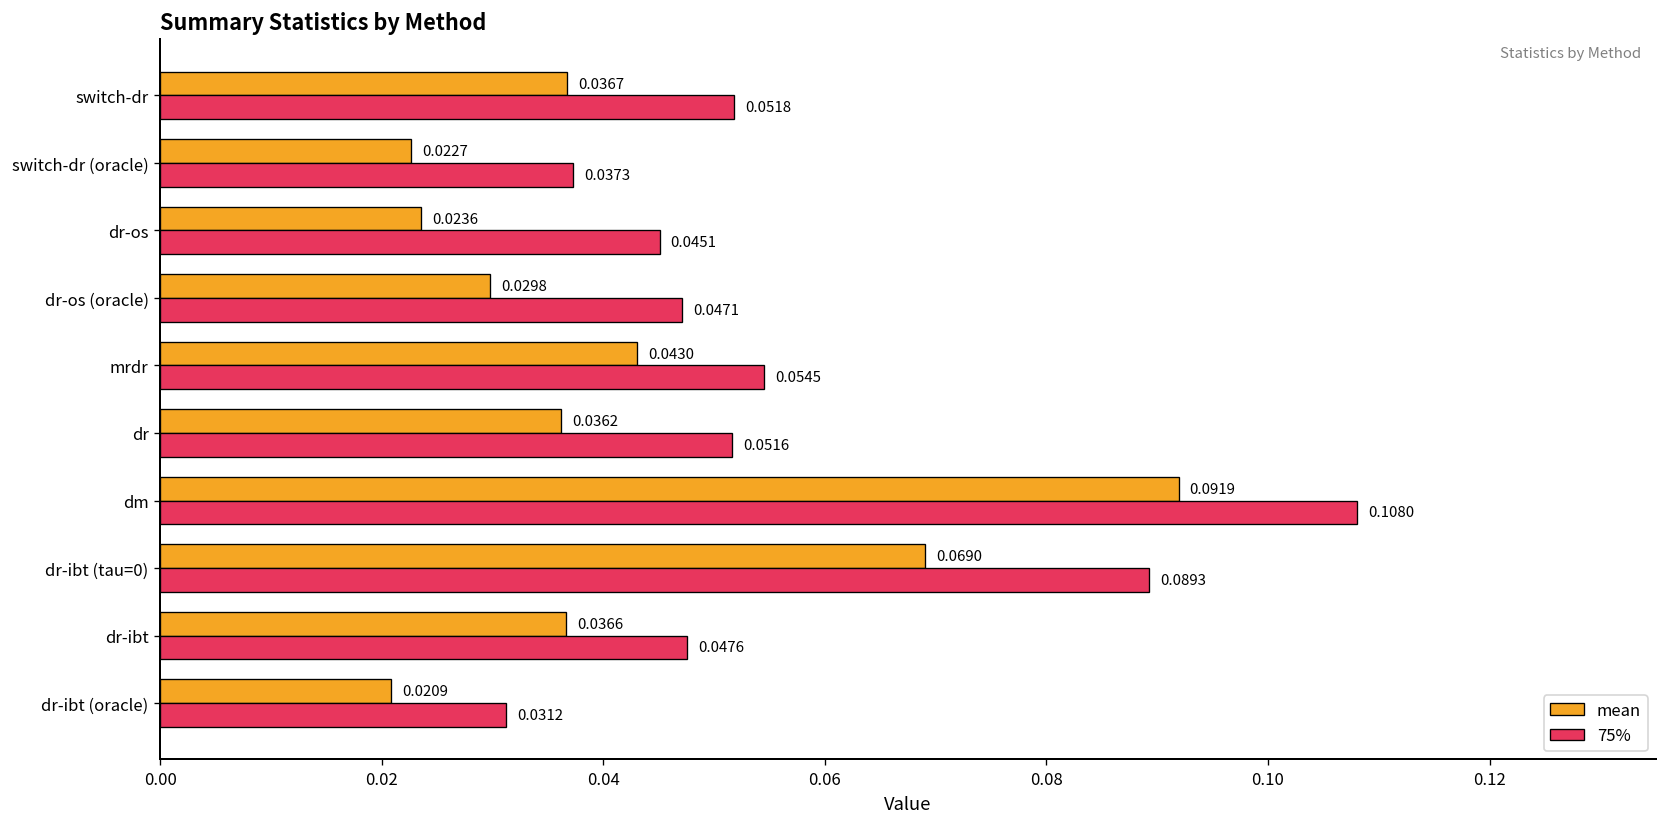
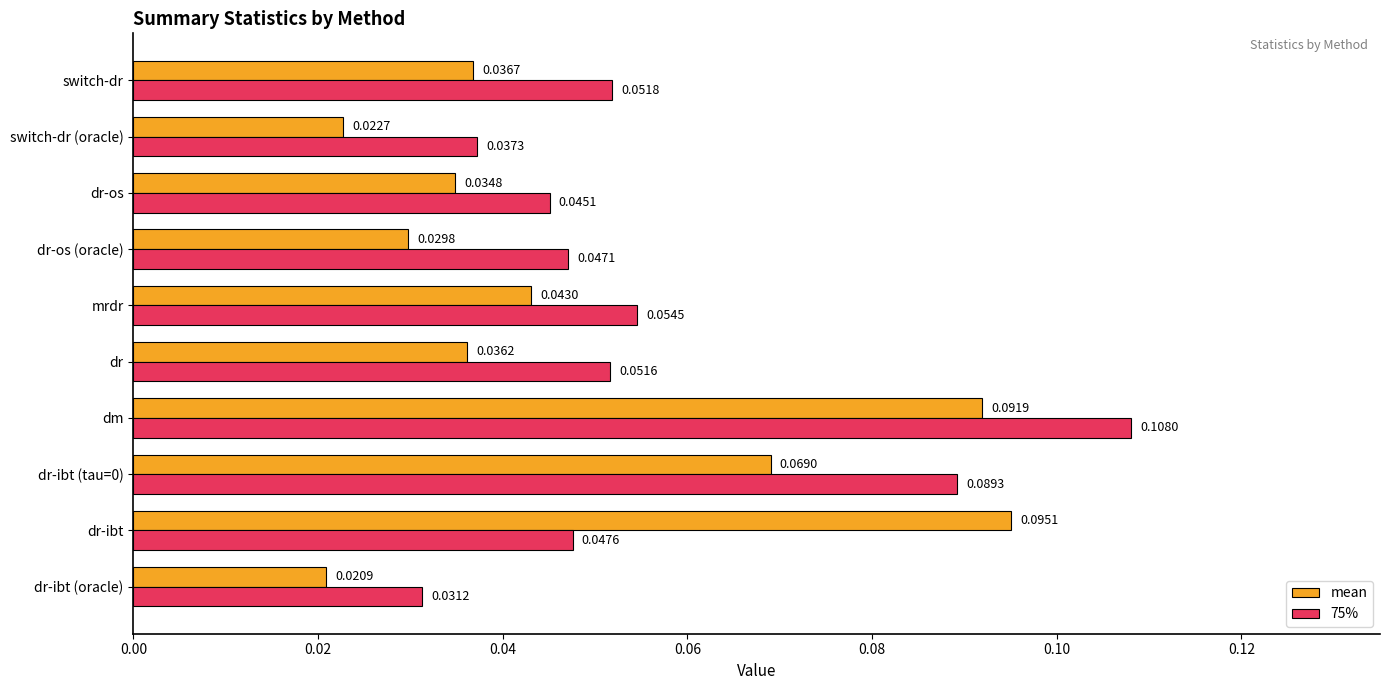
mean, dr-os: 0.0236 -> 0.0348
mean, dr-ibt: 0.0366 -> 0.0951
